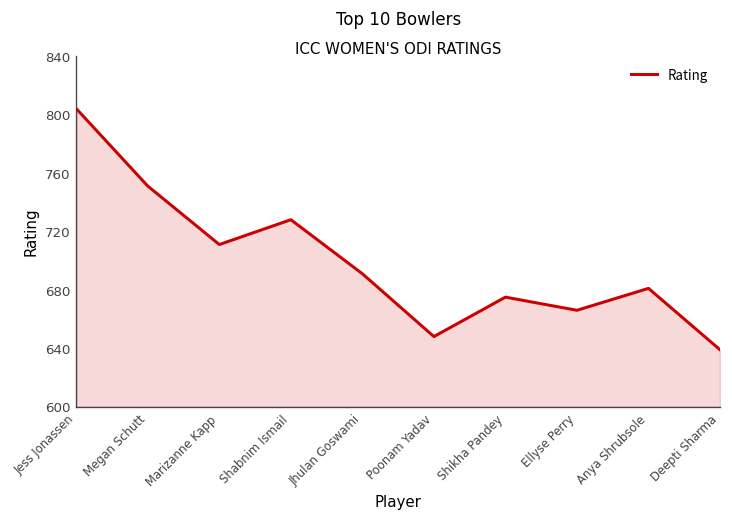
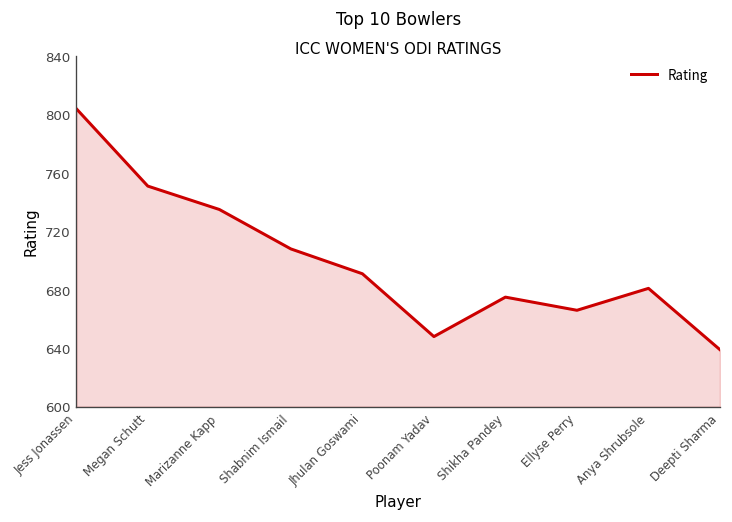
Marizanne Kapp: 711 -> 735
Shabnim Ismail: 728 -> 708
